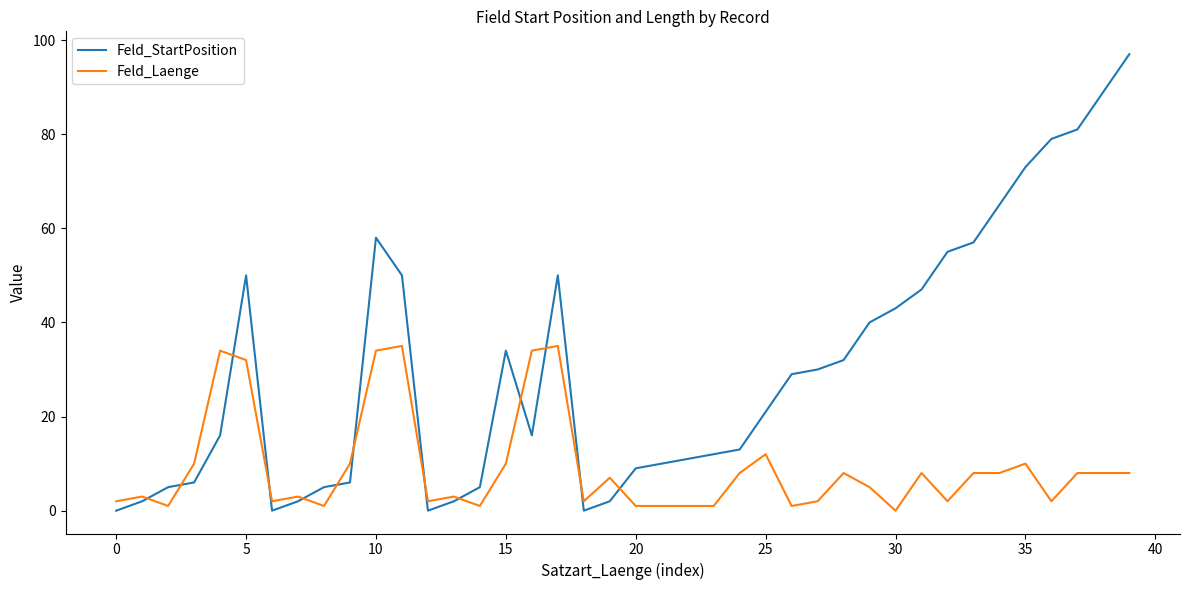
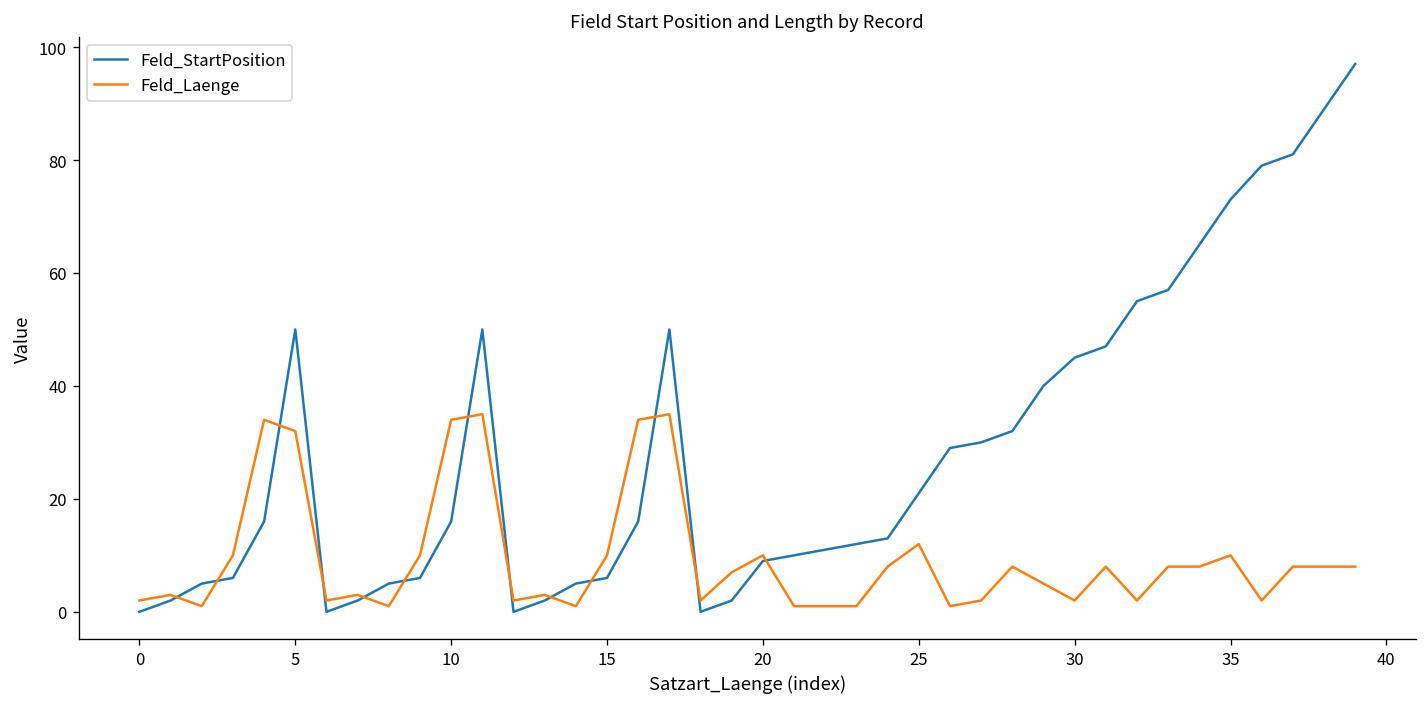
Feld_StartPosition, 10: 58 -> 16
Feld_StartPosition, 15: 34 -> 6
Feld_Laenge, 20: 1 -> 10
Feld_StartPosition, 30: 43 -> 45
Feld_Laenge, 30: 0 -> 2
